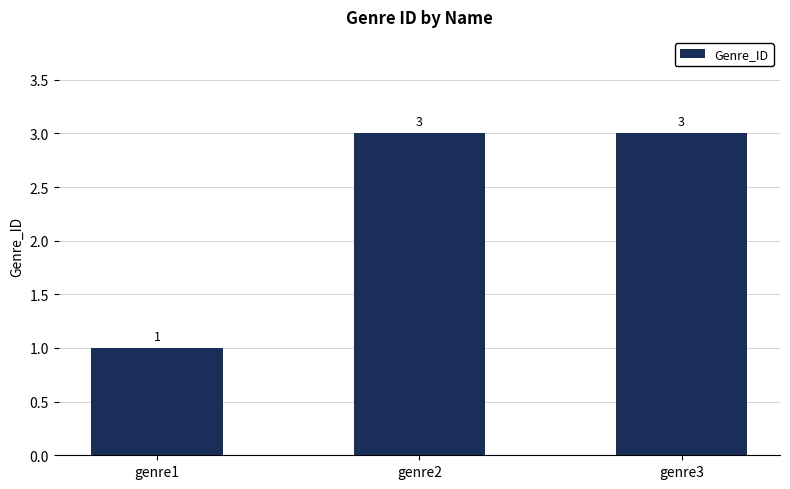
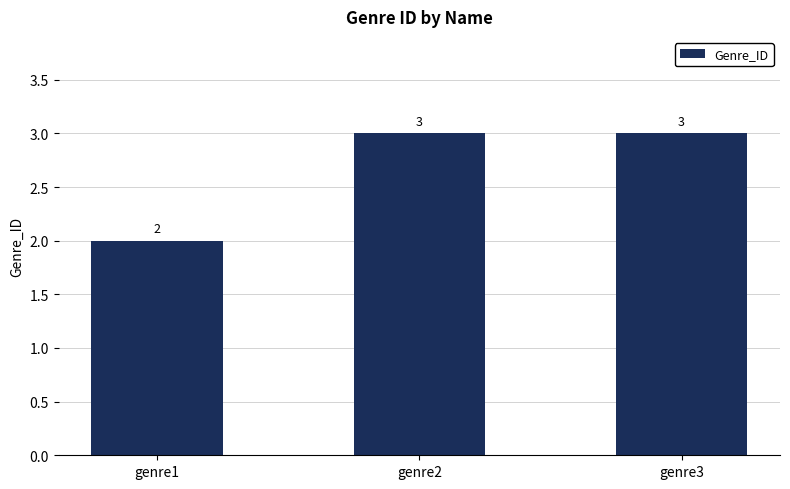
genre1: 1 -> 2
